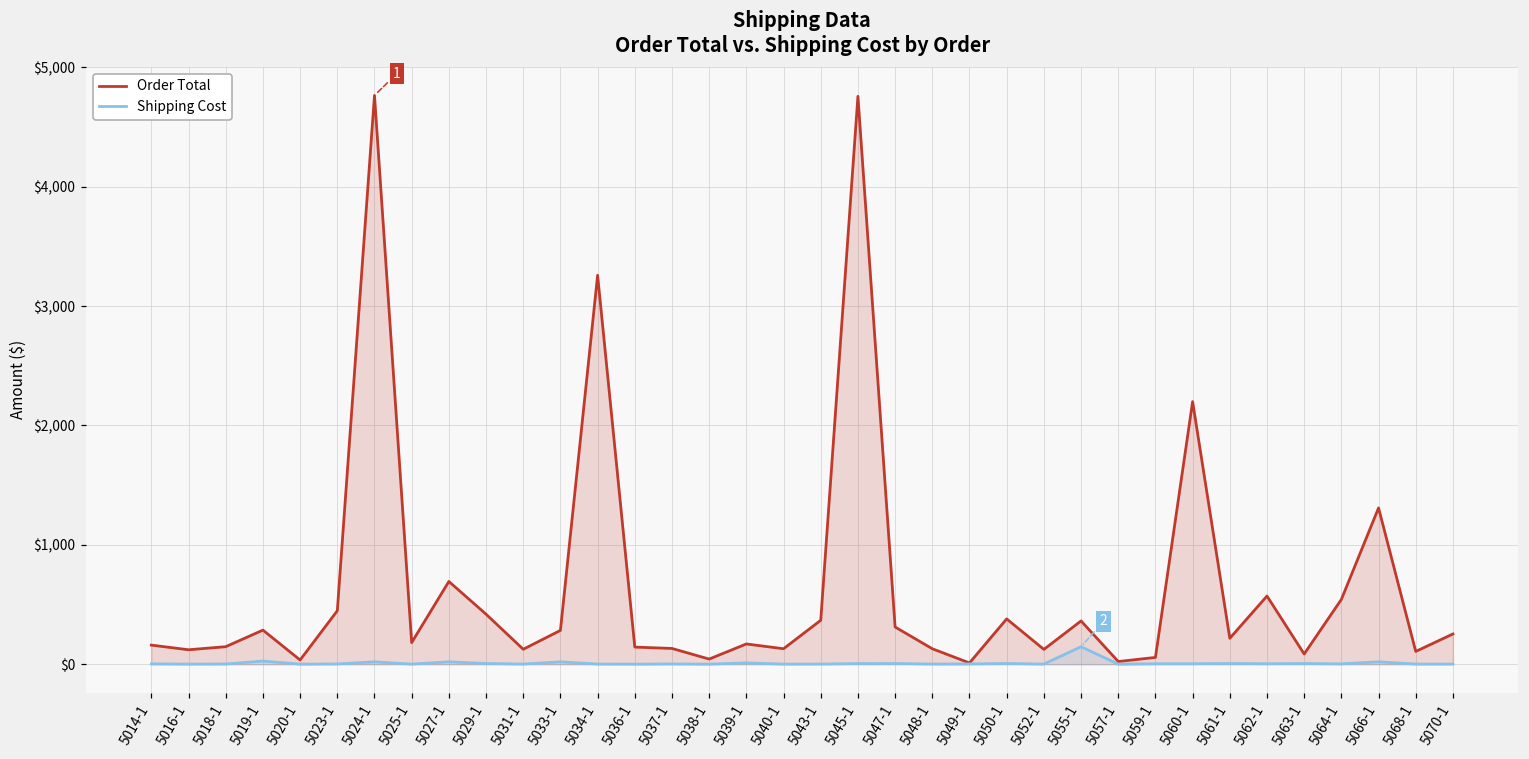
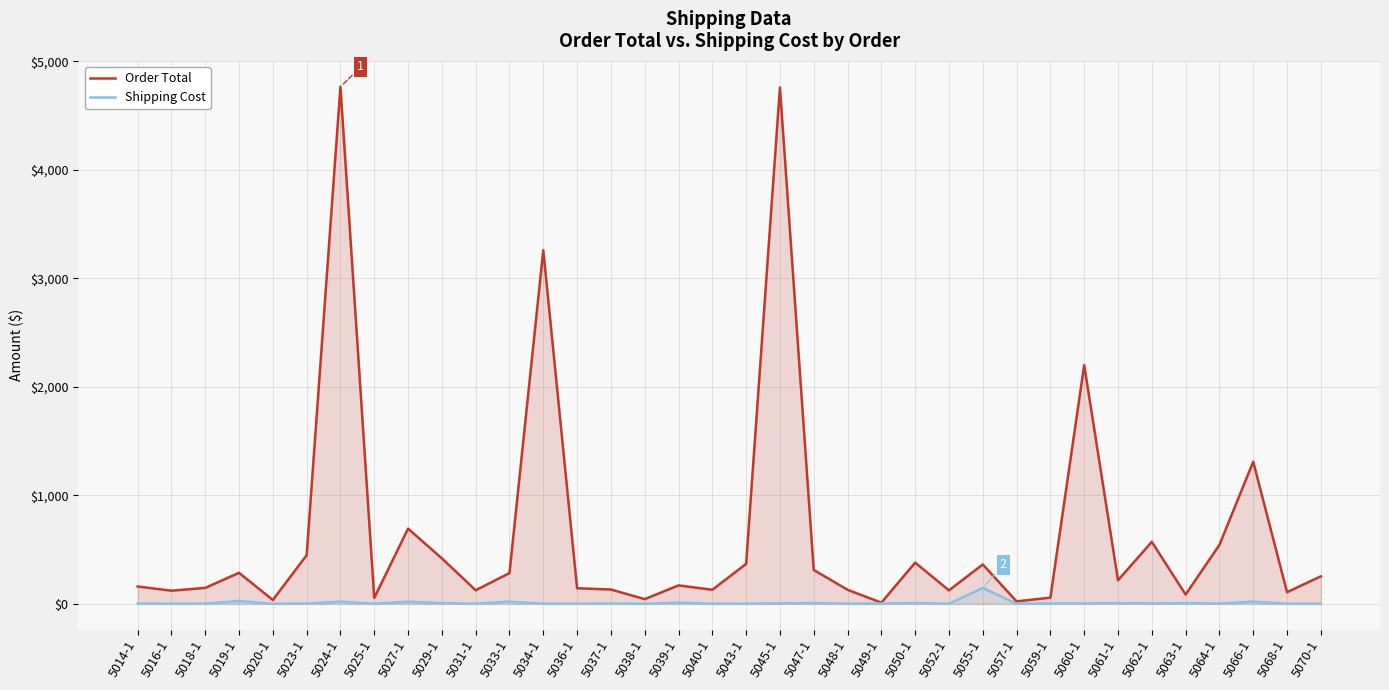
Order Total, 5025-1: $180 -> $50
